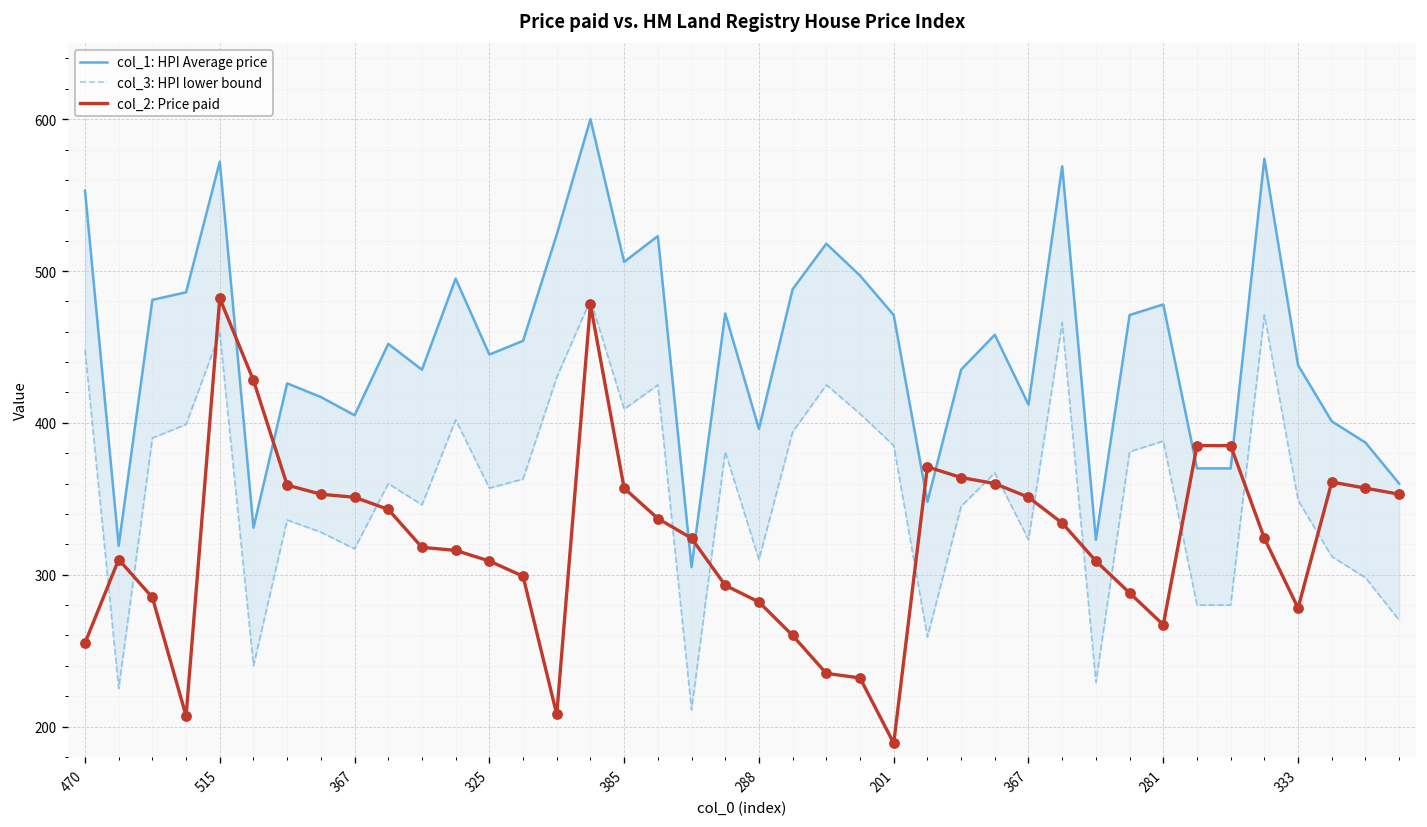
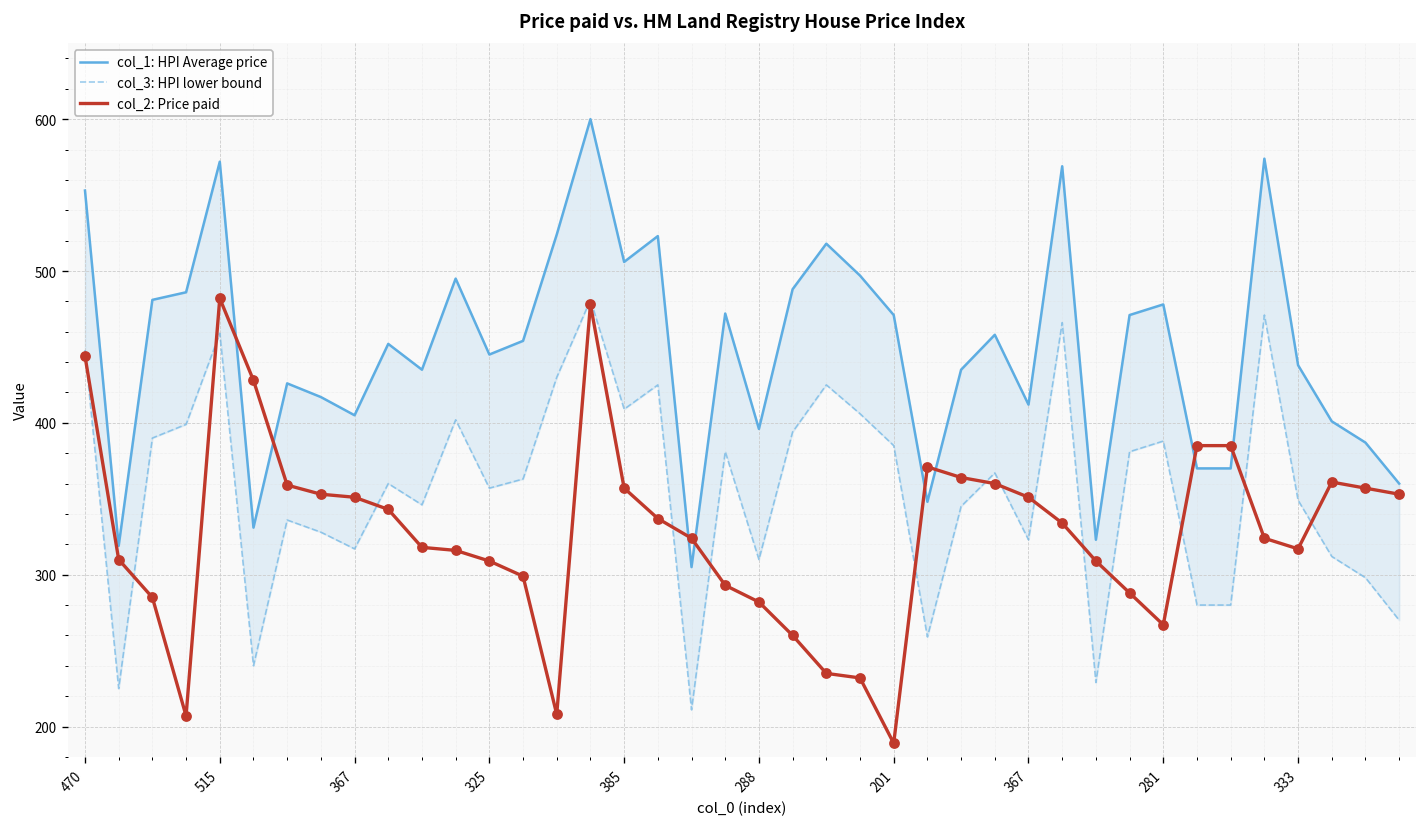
col_2: Price paid, 470: 255 -> 444
col_2: Price paid, 333: 278 -> 317
